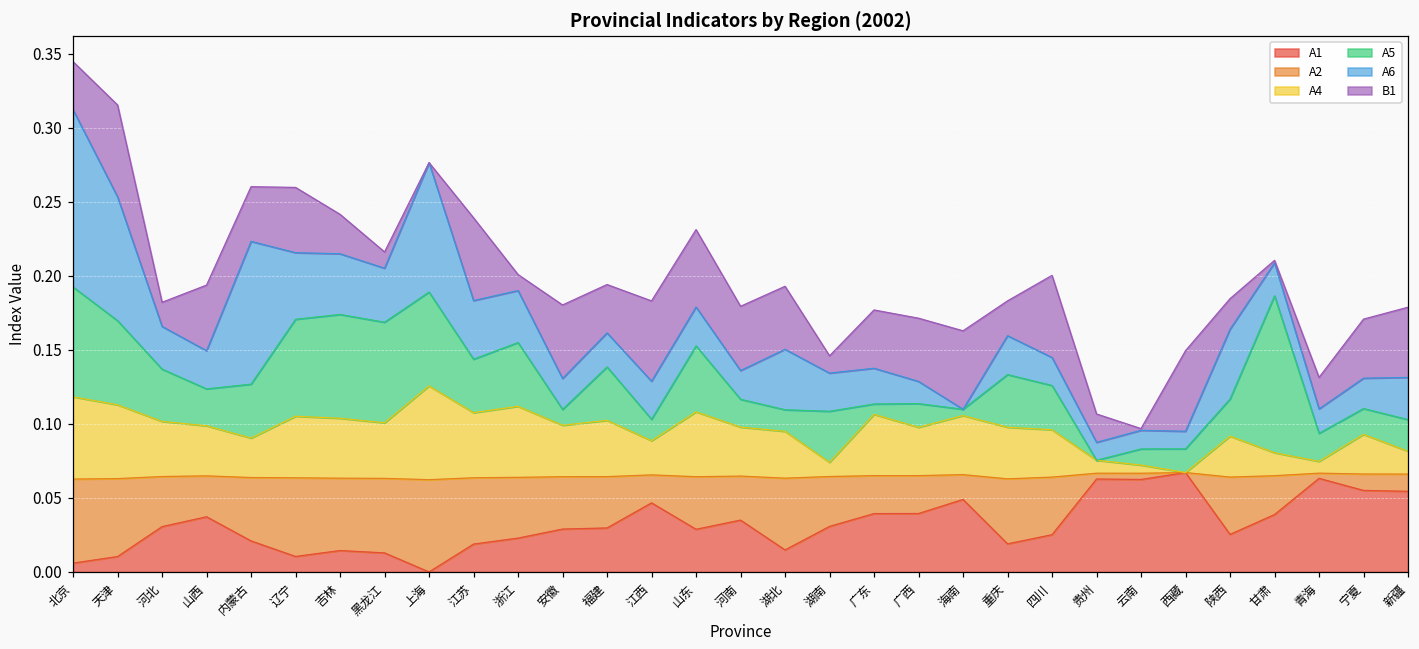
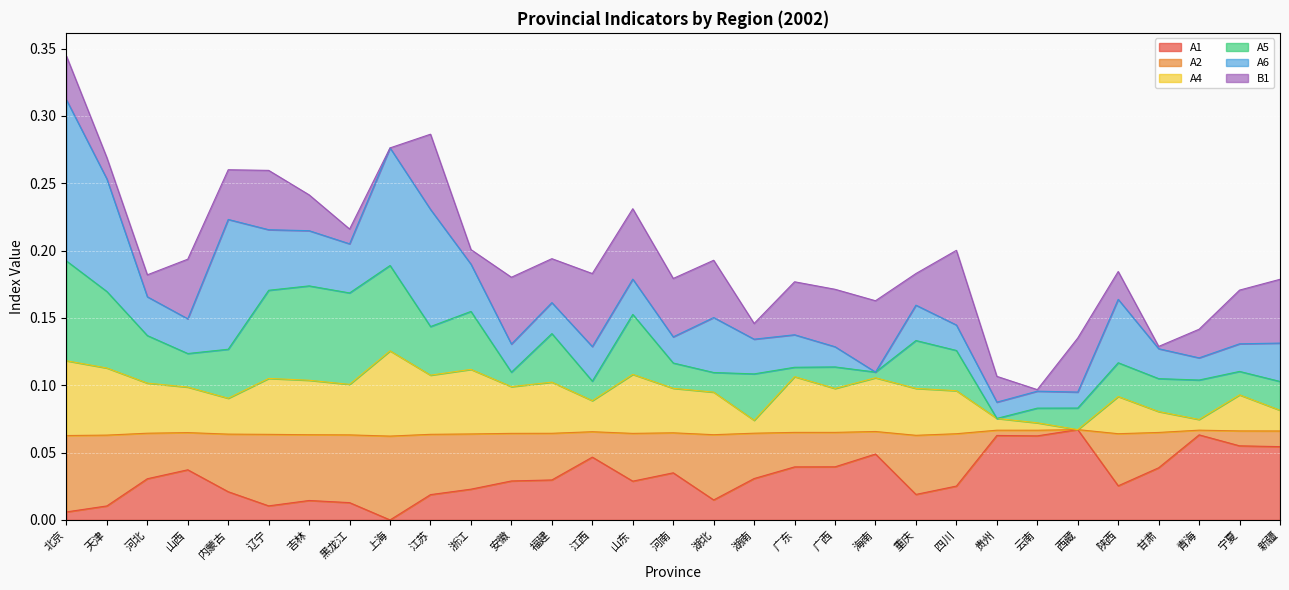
B1, 天津: 0.062 -> 0.016
A6, 江苏: 0.040 -> 0.087
B1, 西藏: 0.054 -> 0.040
A5, 甘肃: 0.106 -> 0.024
A5, 青海: 0.019 -> 0.029
